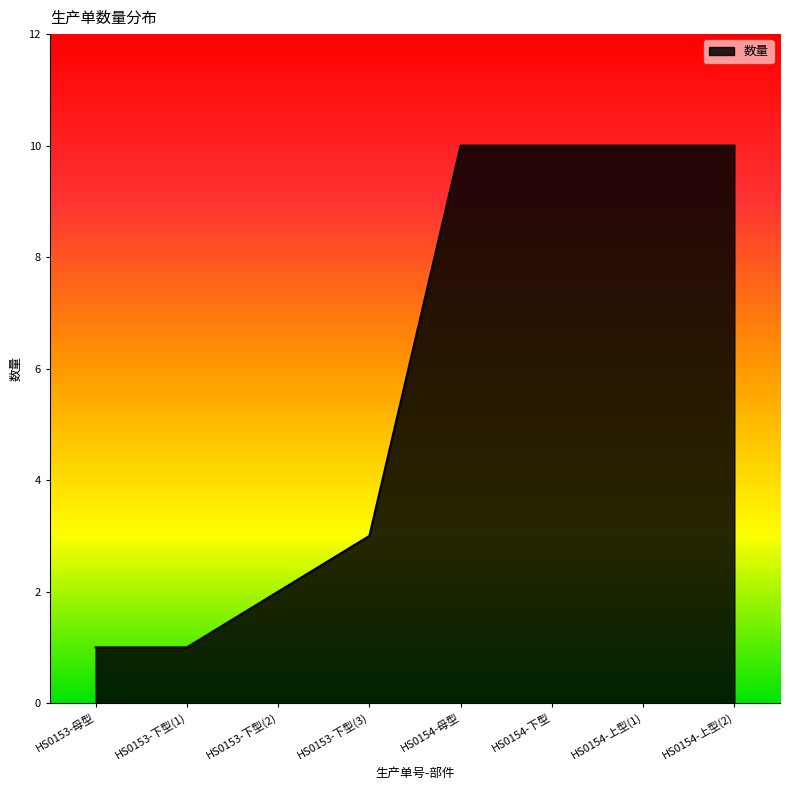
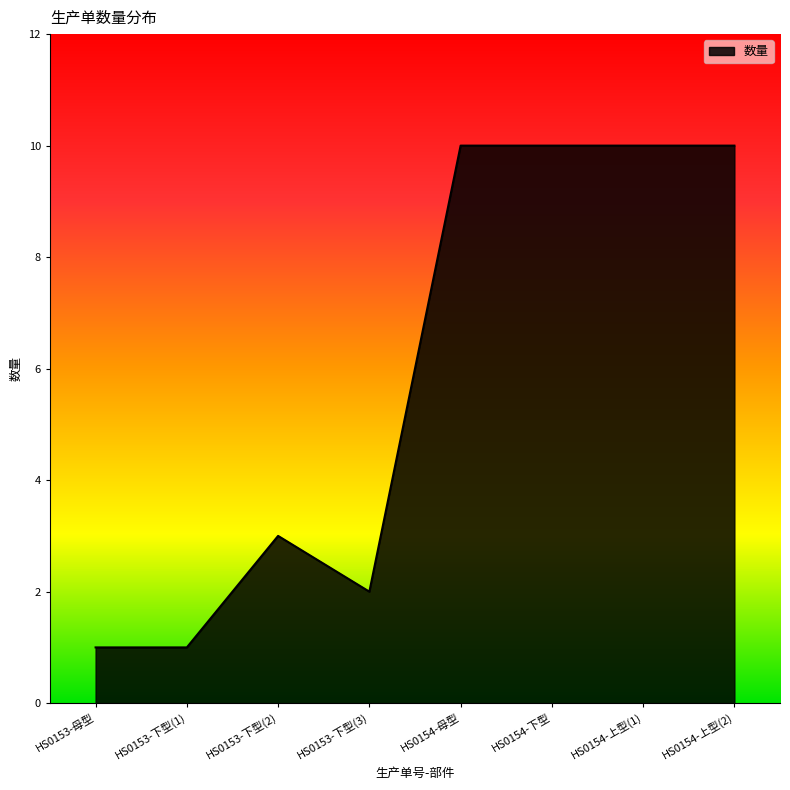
HS0153-下型(2): 2 -> 3
HS0153-下型(3): 3 -> 2
